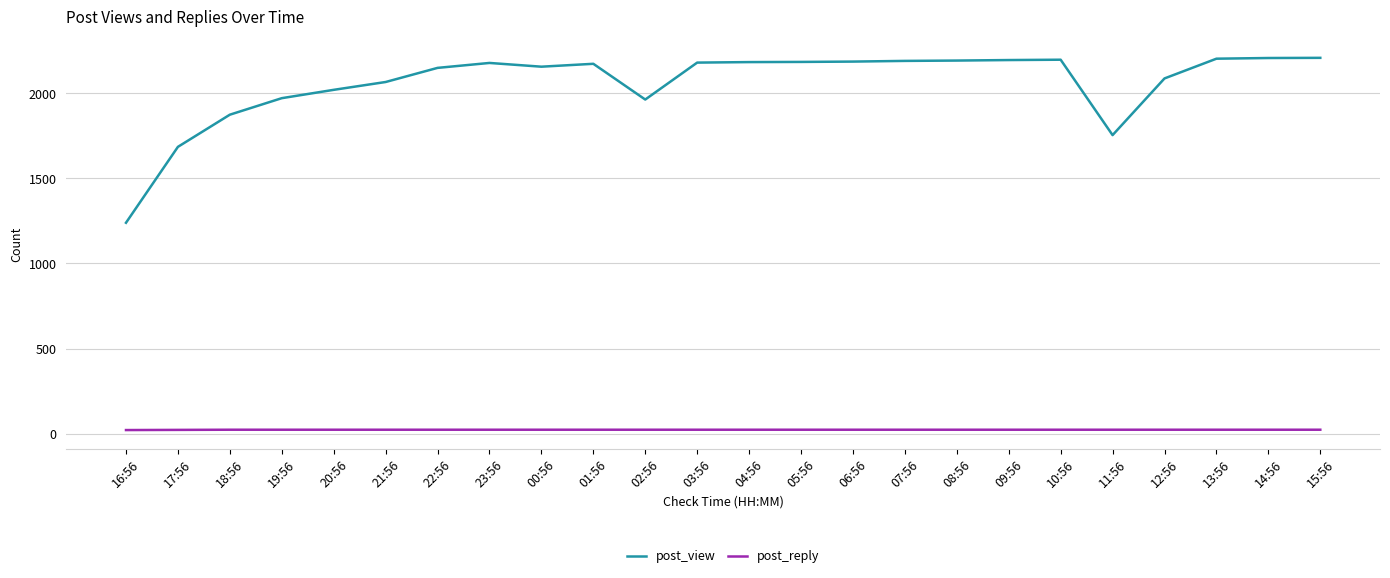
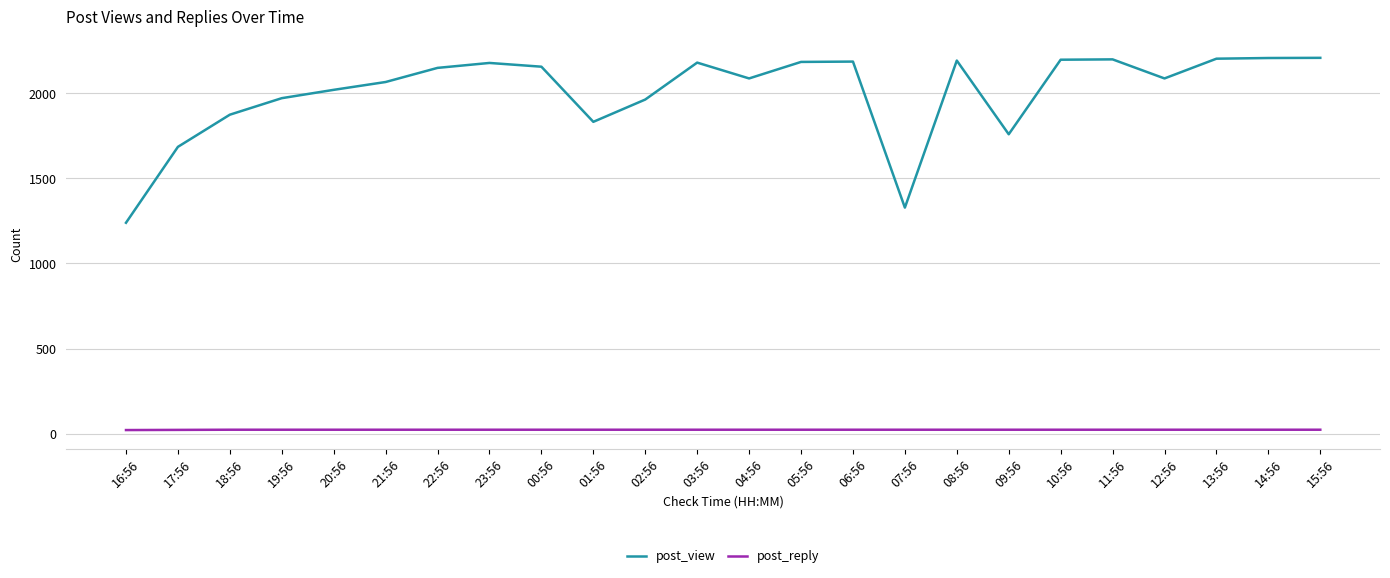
post_view, 01:56: 2170 -> 1830
post_view, 04:56: 2180 -> 2090
post_view, 07:56: 2190 -> 1330
post_view, 09:56: 2200 -> 1760
post_view, 11:56: 1750 -> 2200
